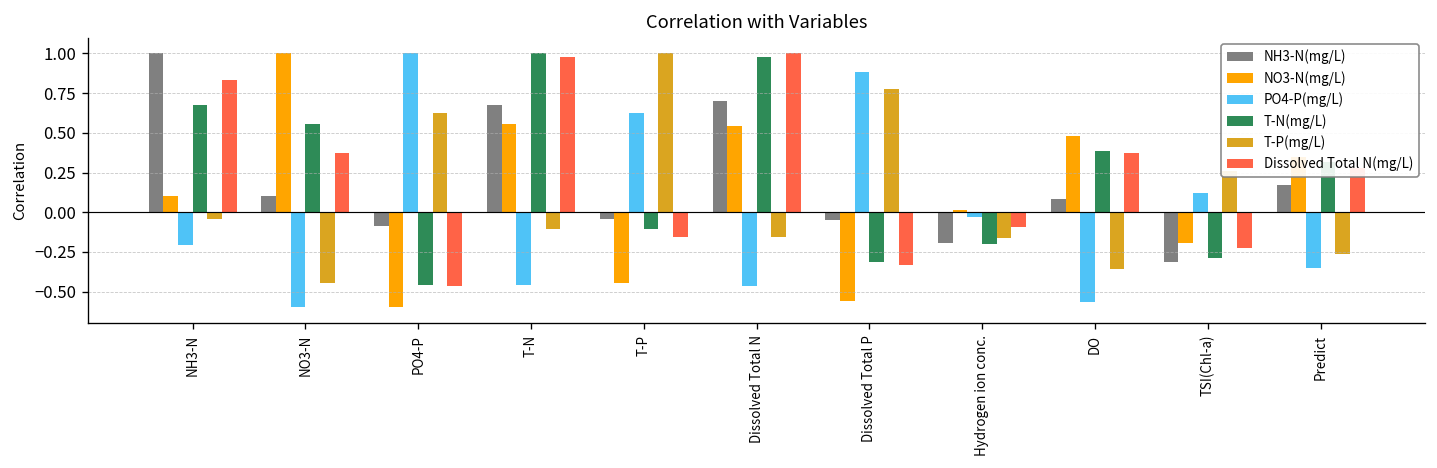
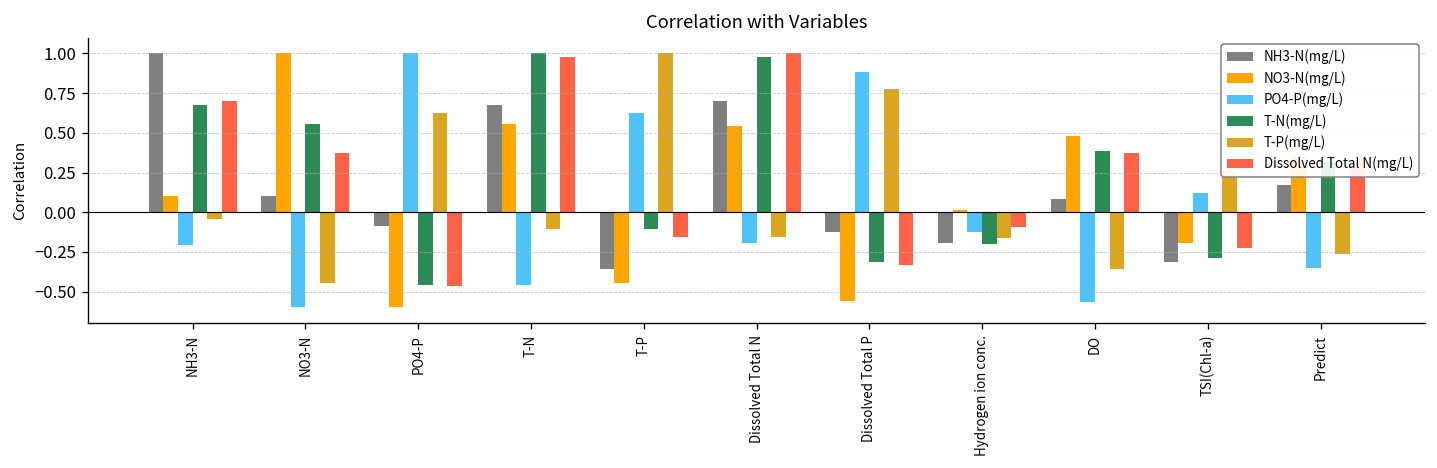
Dissolved Total N(mg/L), NH3-N: 0.83 -> 0.70
NH3-N(mg/L), T-P: -0.04 -> -0.36
PO4-P(mg/L), Dissolved Total N: -0.47 -> -0.20
NH3-N(mg/L), Dissolved Total P: -0.05 -> -0.13
PO4-P(mg/L), Hydrogen ion conc.: -0.03 -> -0.13
